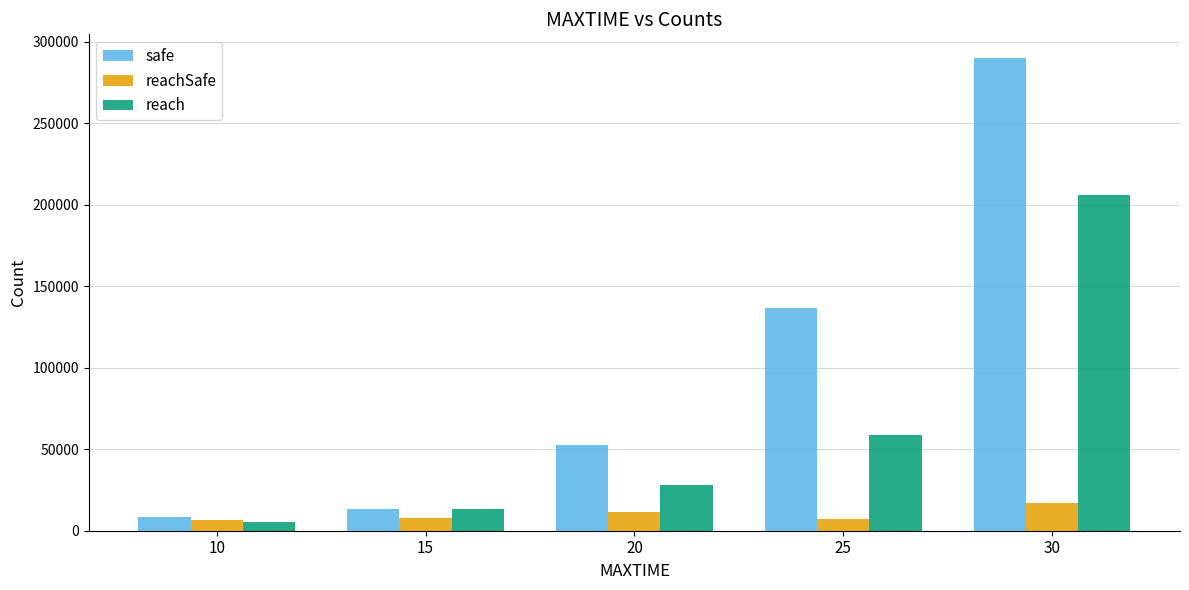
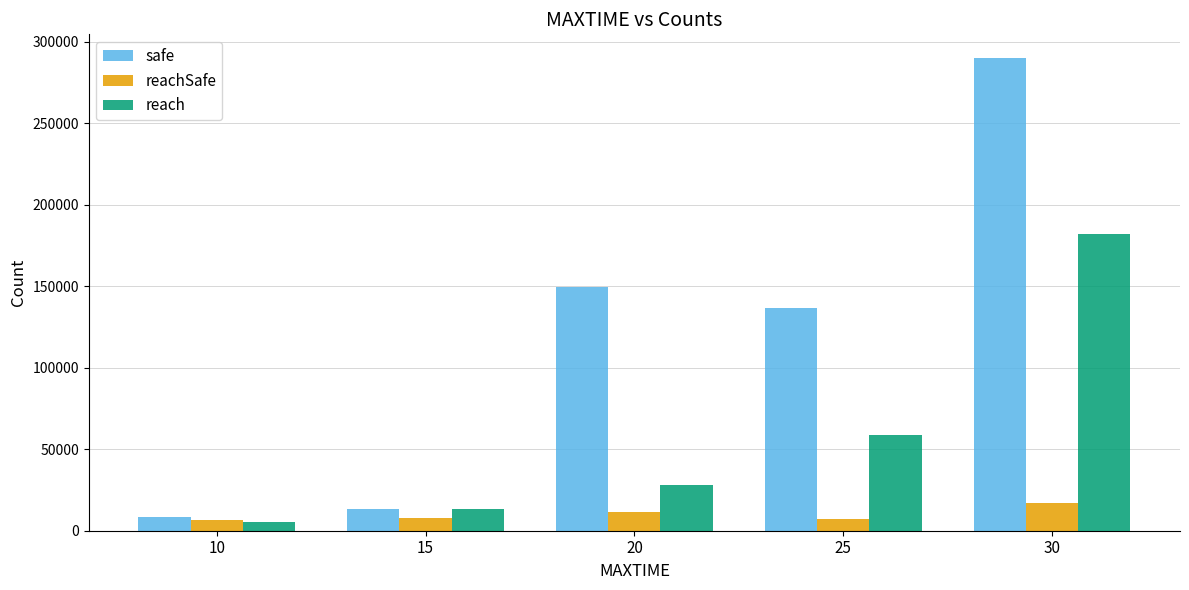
safe, 20: 52000 -> 150000
reach, 30: 206000 -> 182000
